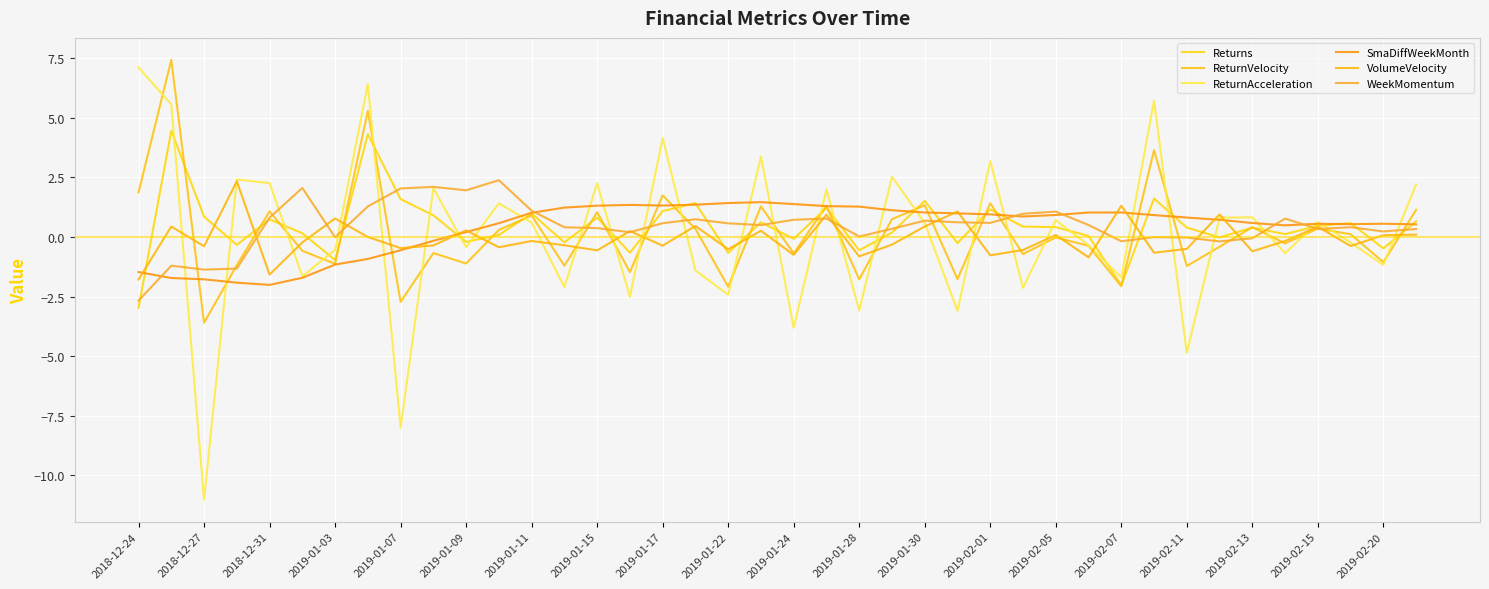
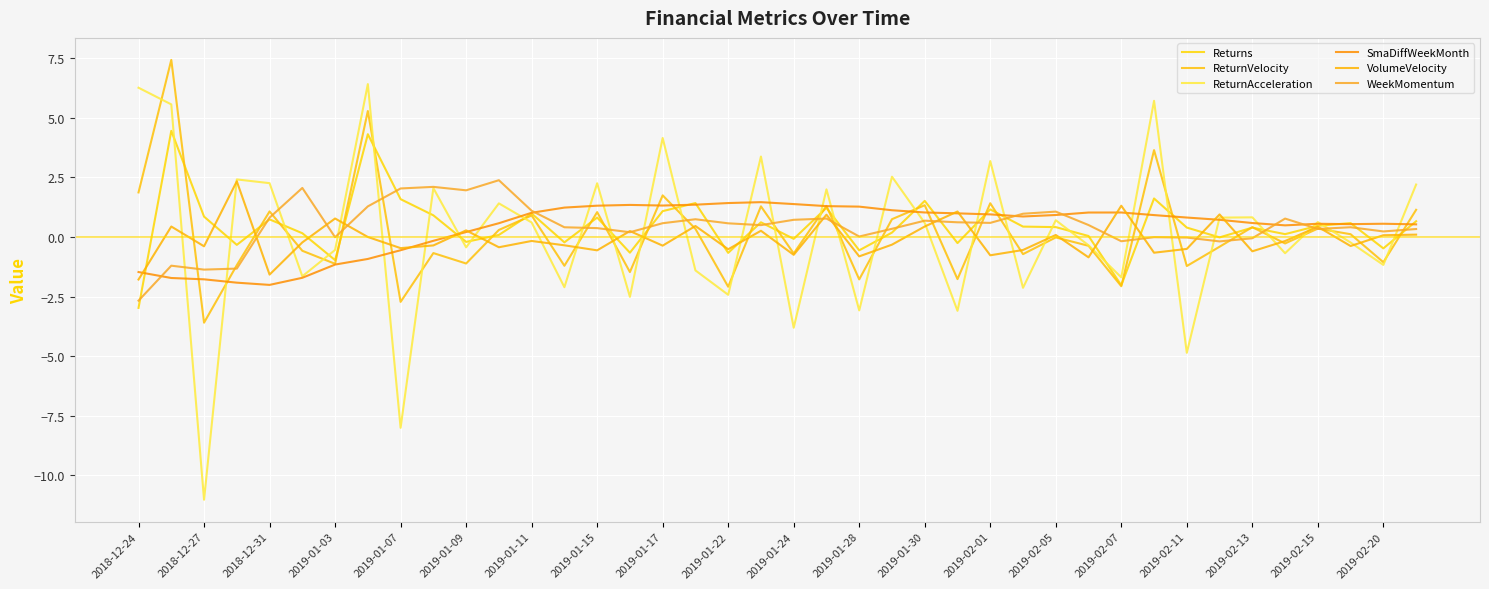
ReturnAcceleration, 2018-12-24: 7.1 -> 6.3
